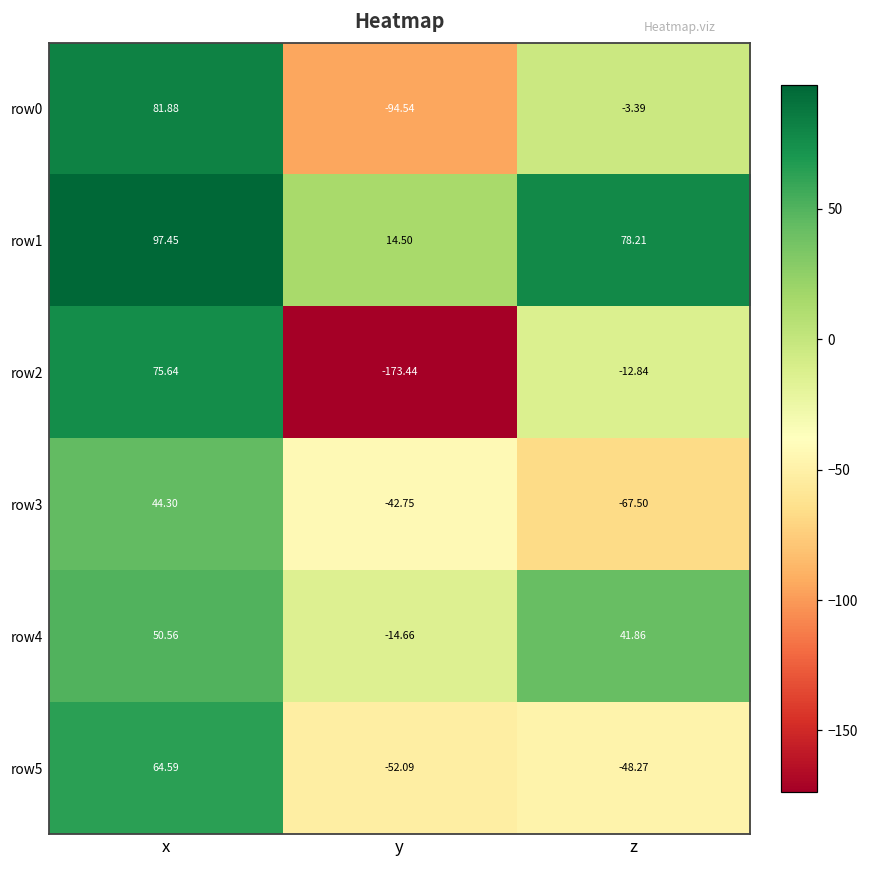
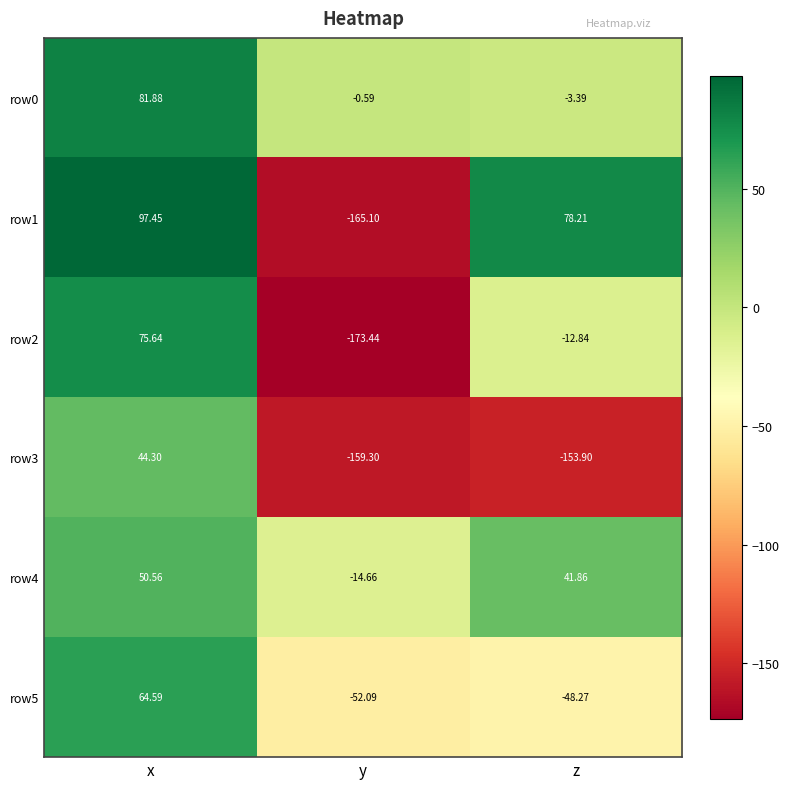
row0, y: -94.54 -> -0.59
row1, y: 14.50 -> -165.10
row3, y: -42.75 -> -159.30
row3, z: -67.50 -> -153.90
